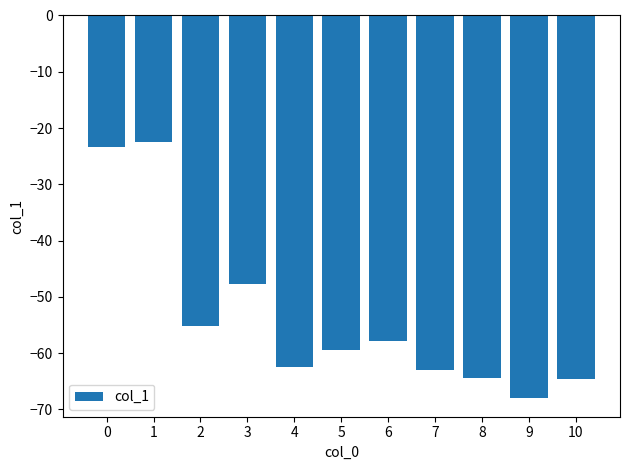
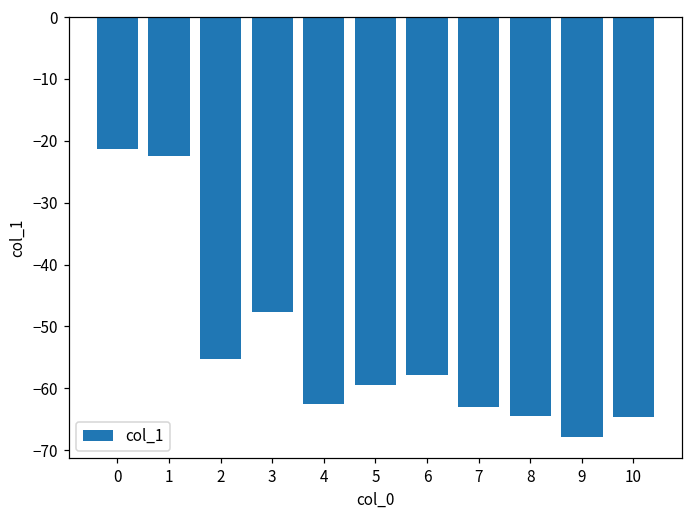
0: -23 -> -21
